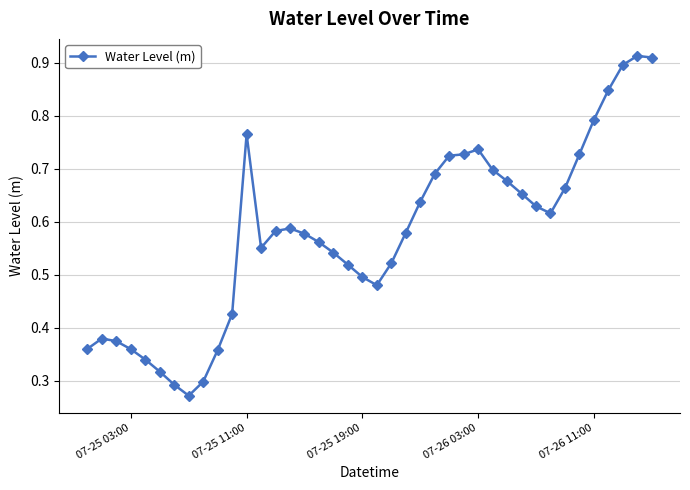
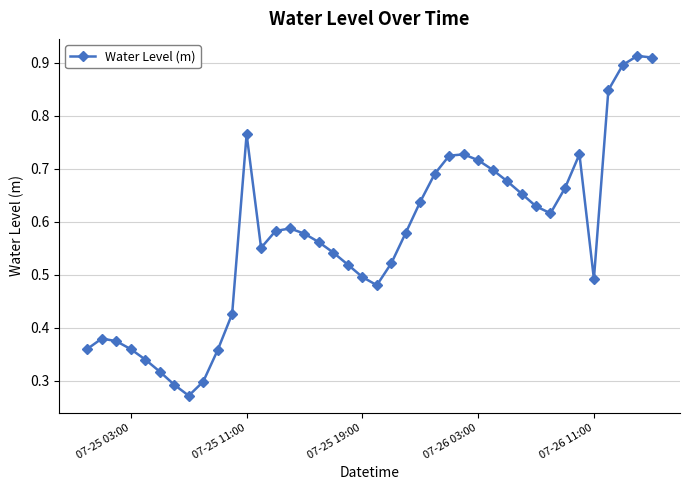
07-26 03:00: 0.74 -> 0.72
07-26 11:00: 0.79 -> 0.49
